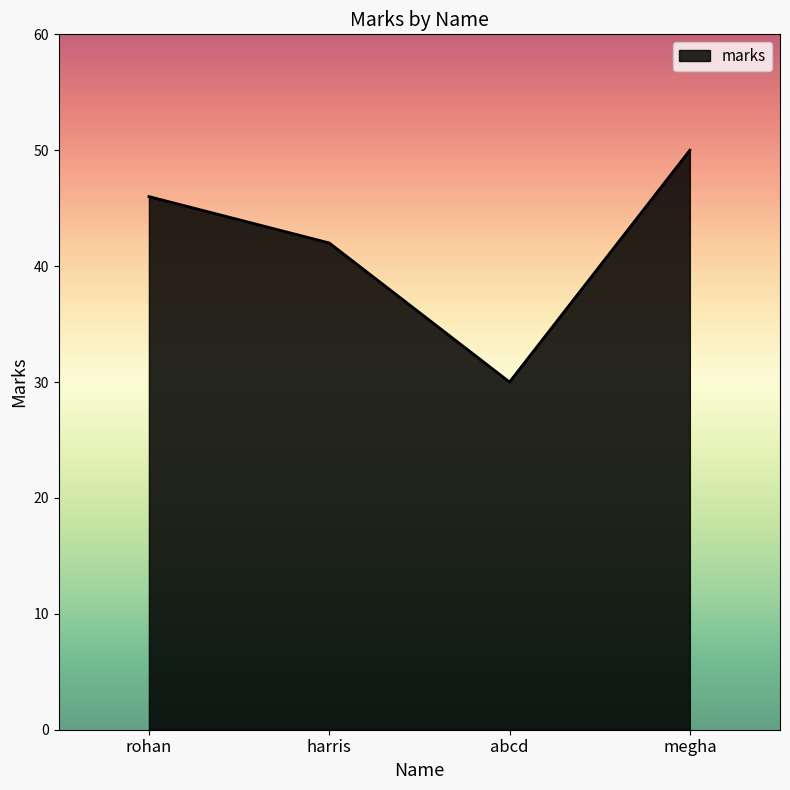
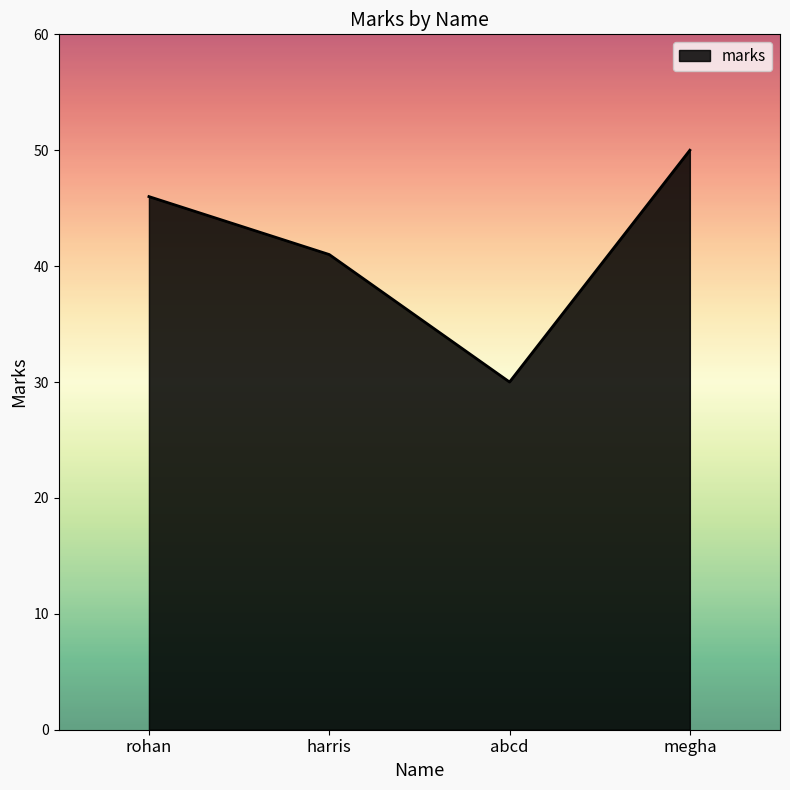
harris: 42 -> 41
